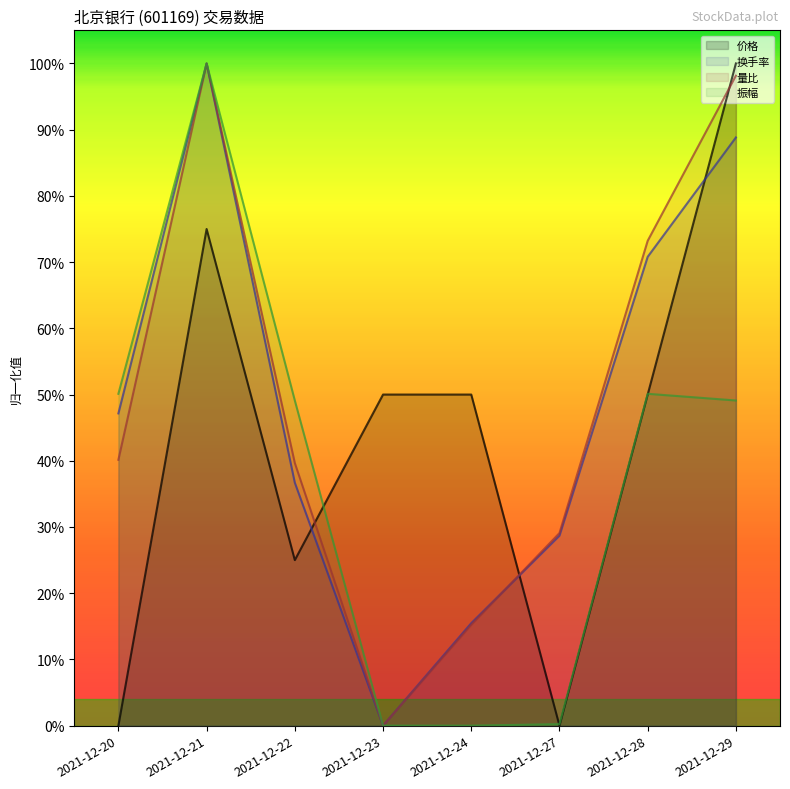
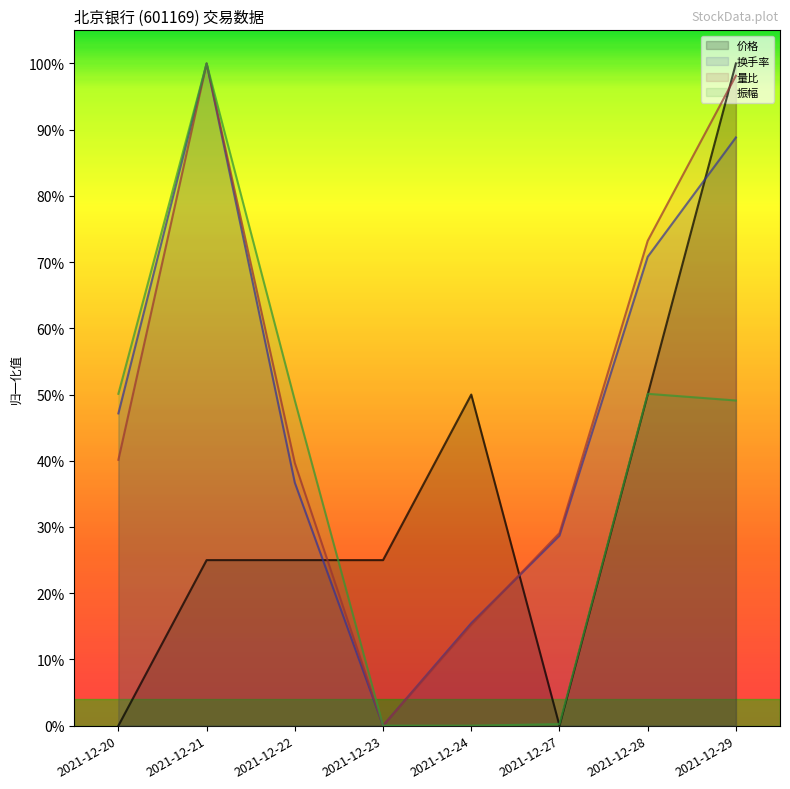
价格, 2021-12-21: 75% -> 25%
价格, 2021-12-23: 50% -> 25%
